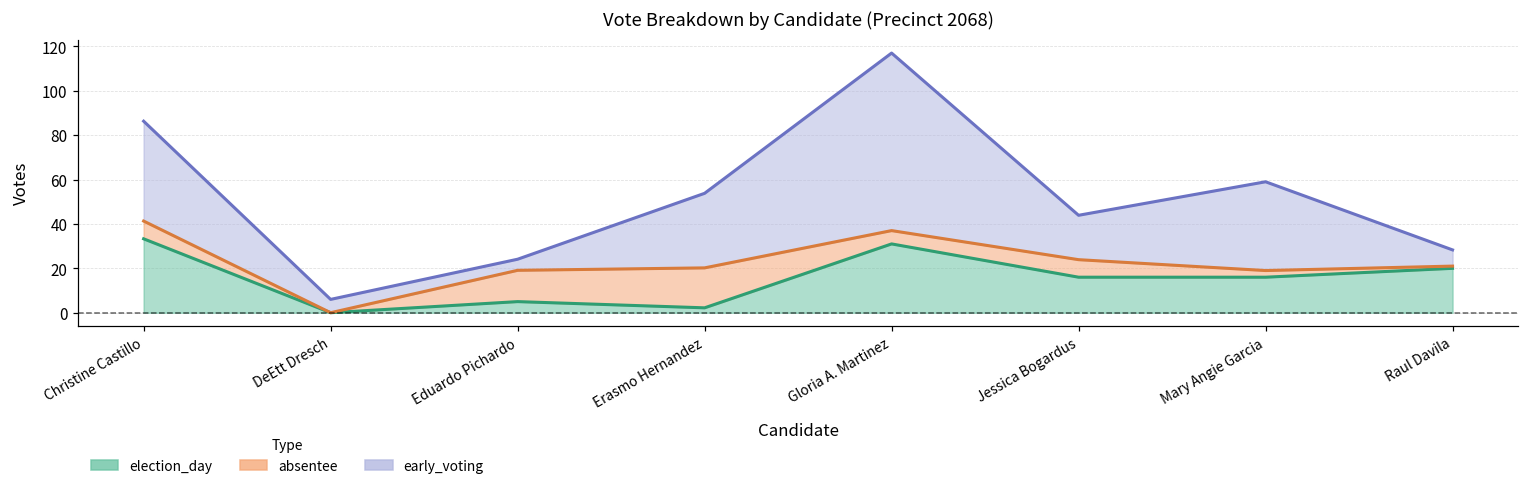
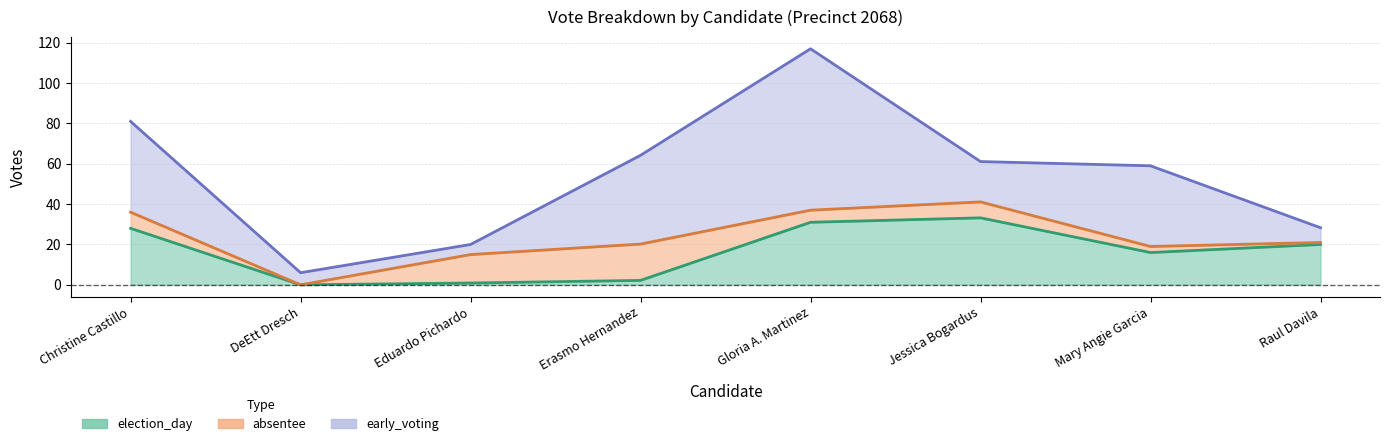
election_day, Christine Castillo: 33 -> 28
election_day, Eduardo Pichardo: 5 -> 1
early_voting, Erasmo Hernandez: 34 -> 44
election_day, Jessica Bogardus: 16 -> 33
